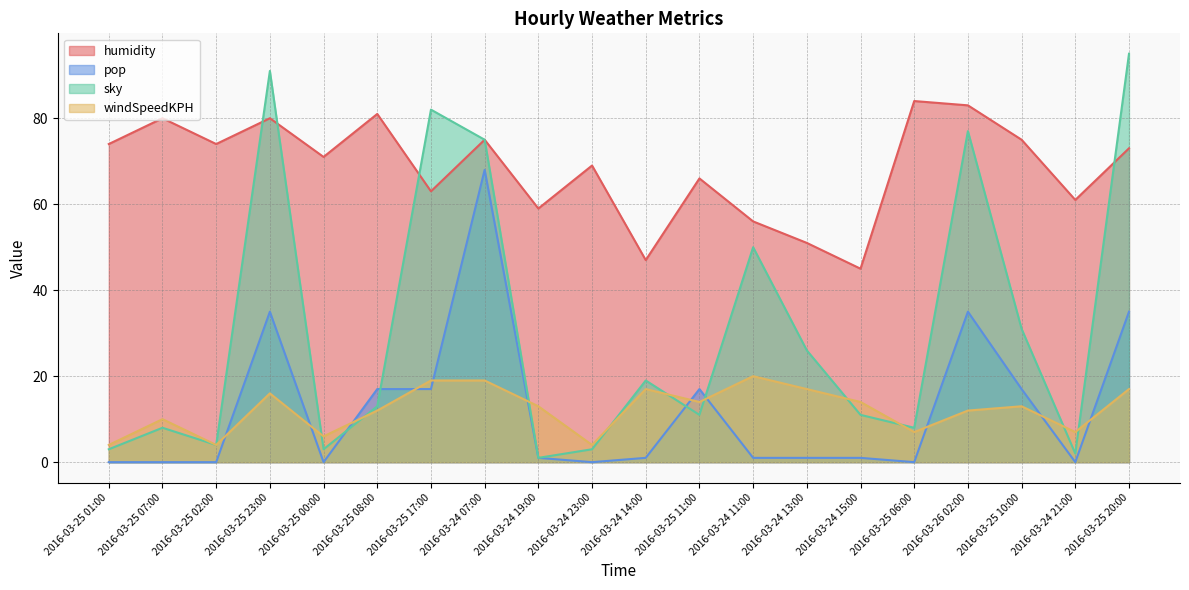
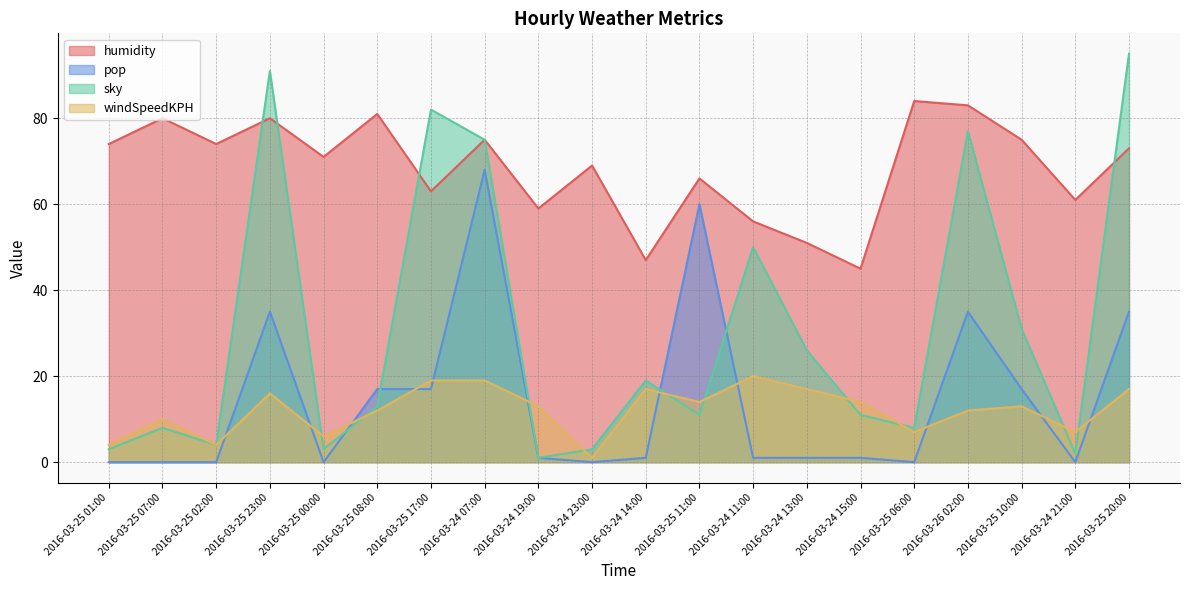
windSpeedKPH, 2016-03-24 23:00: 4 -> 1
pop, 2016-03-25 11:00: 17 -> 60
